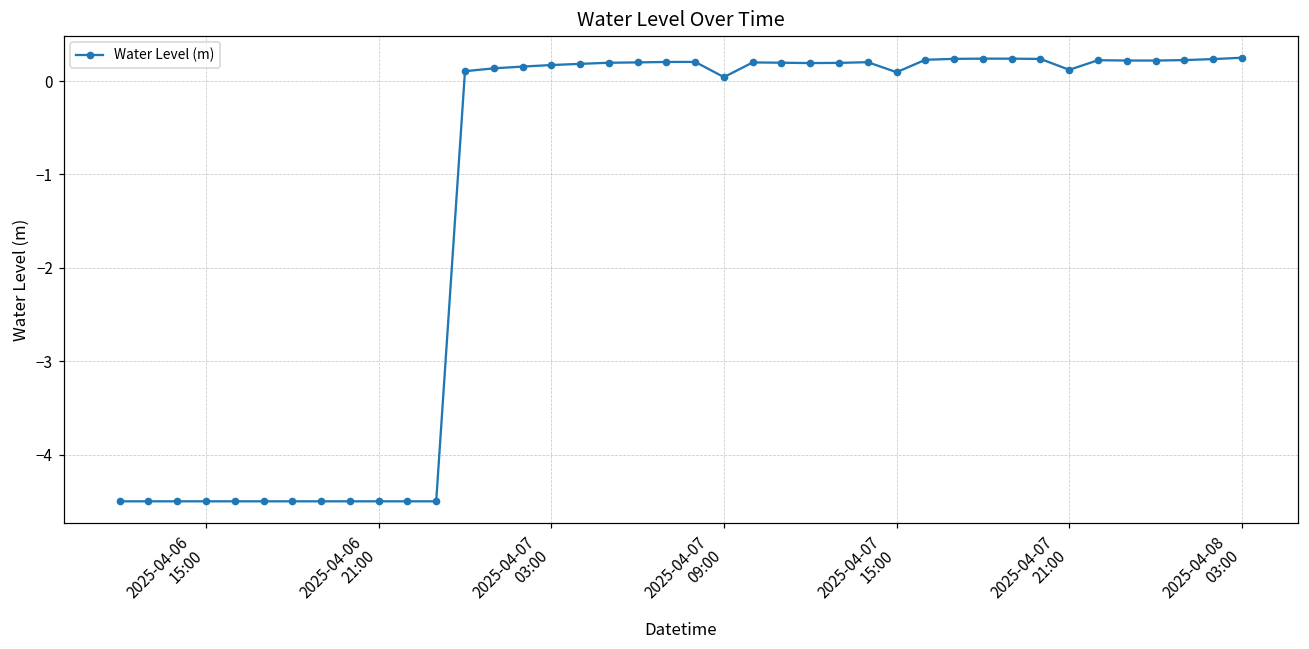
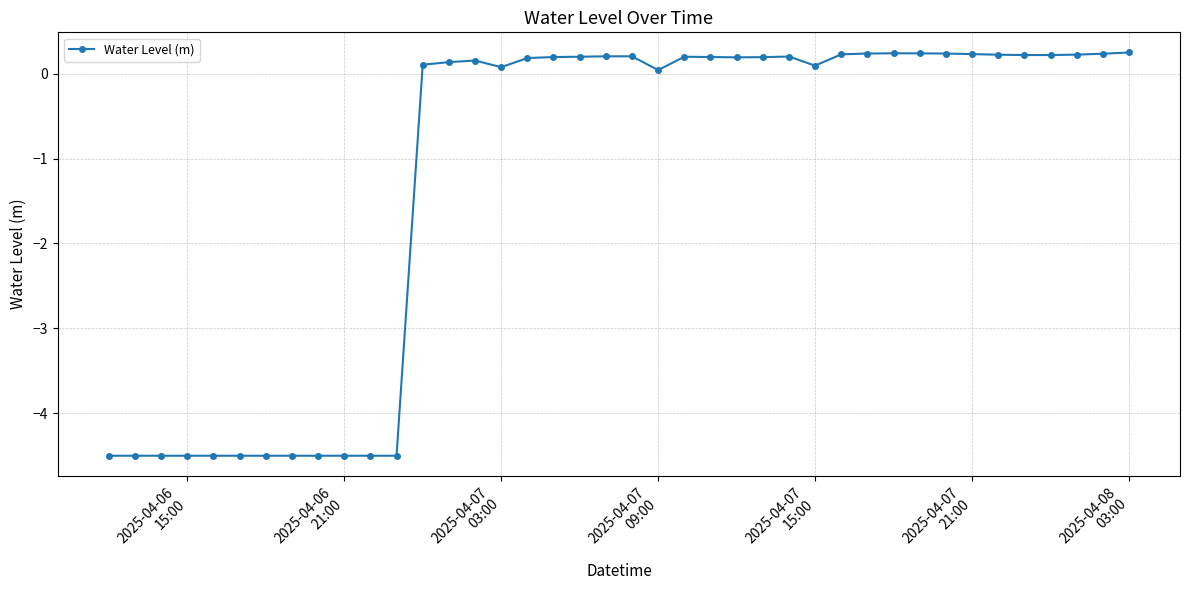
2025-04-07 03:00: 0.2 -> 0.1
2025-04-07 21:00: 0.1 -> 0.2
